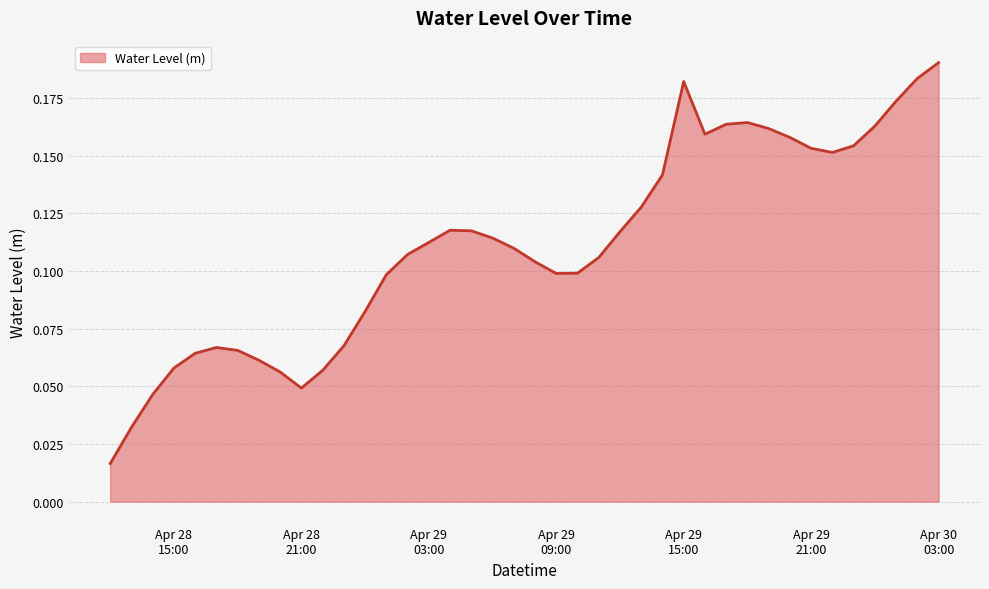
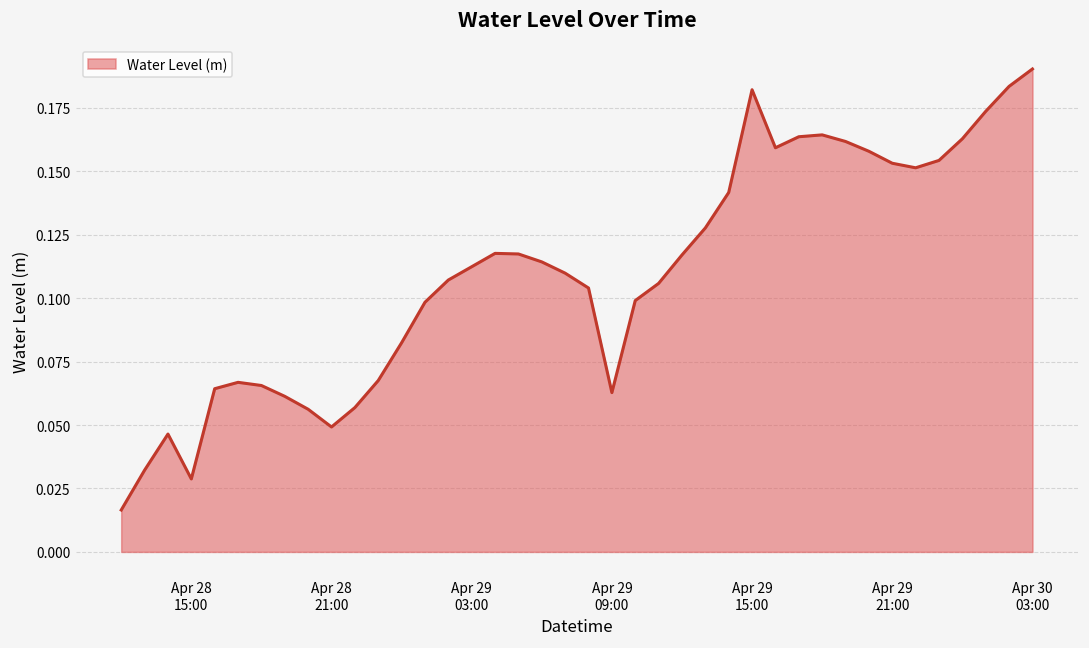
Apr 28 15:00: 0.058 -> 0.029
Apr 29 09:00: 0.099 -> 0.063
